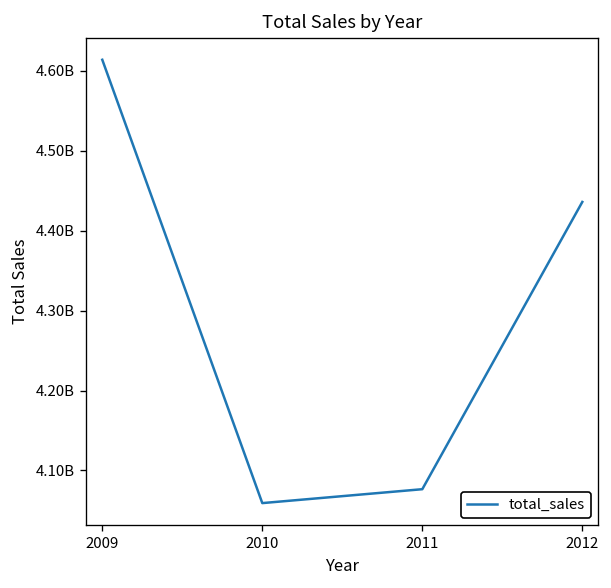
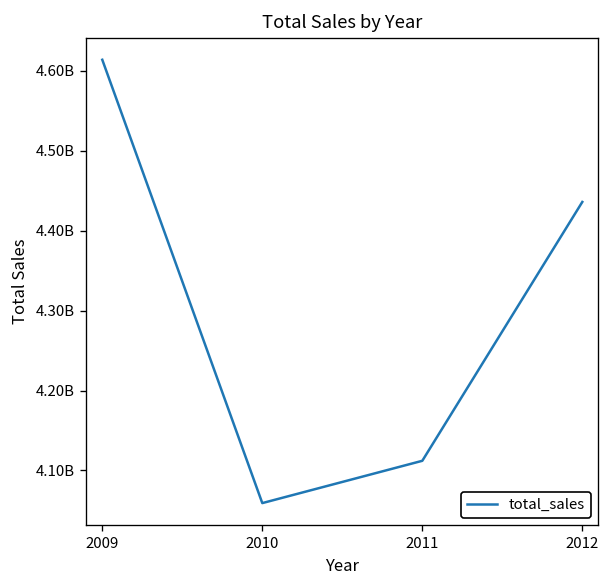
2011: 4080000000 -> 4110000000
